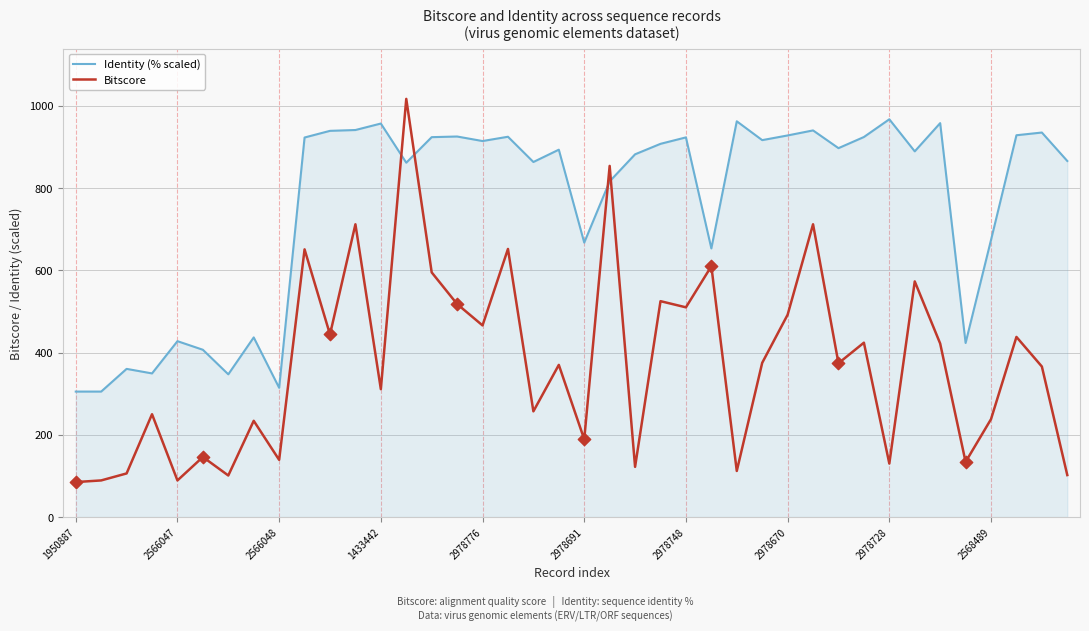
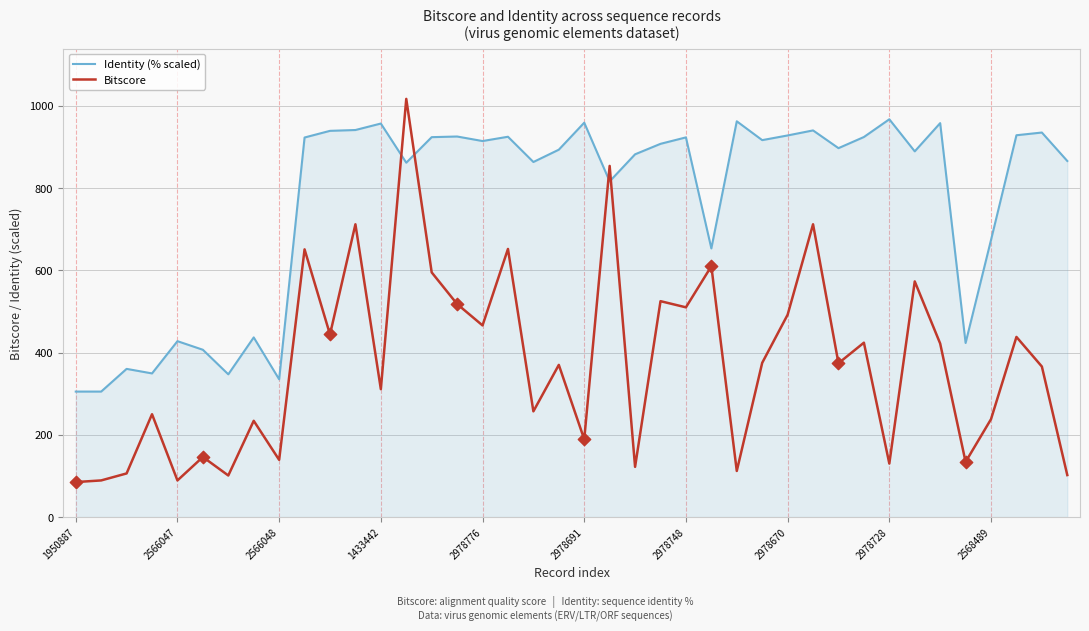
Identity (% scaled), 2566048: 310 -> 330
Identity (% scaled), 2978691: 670 -> 960
